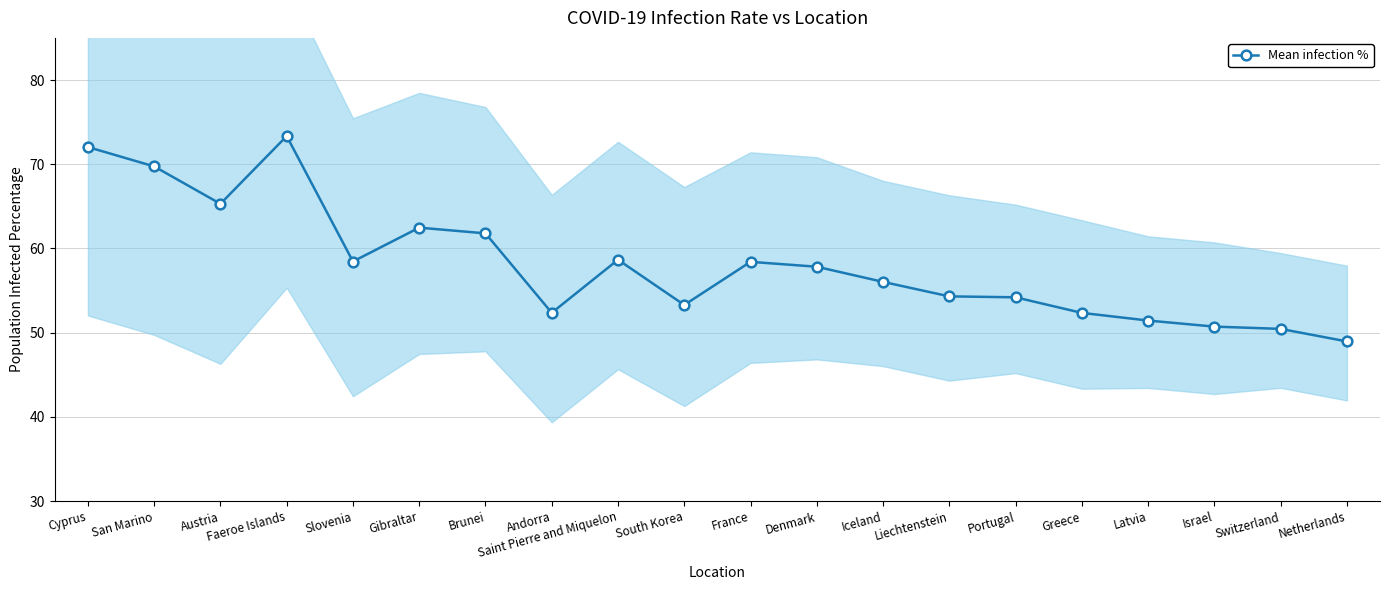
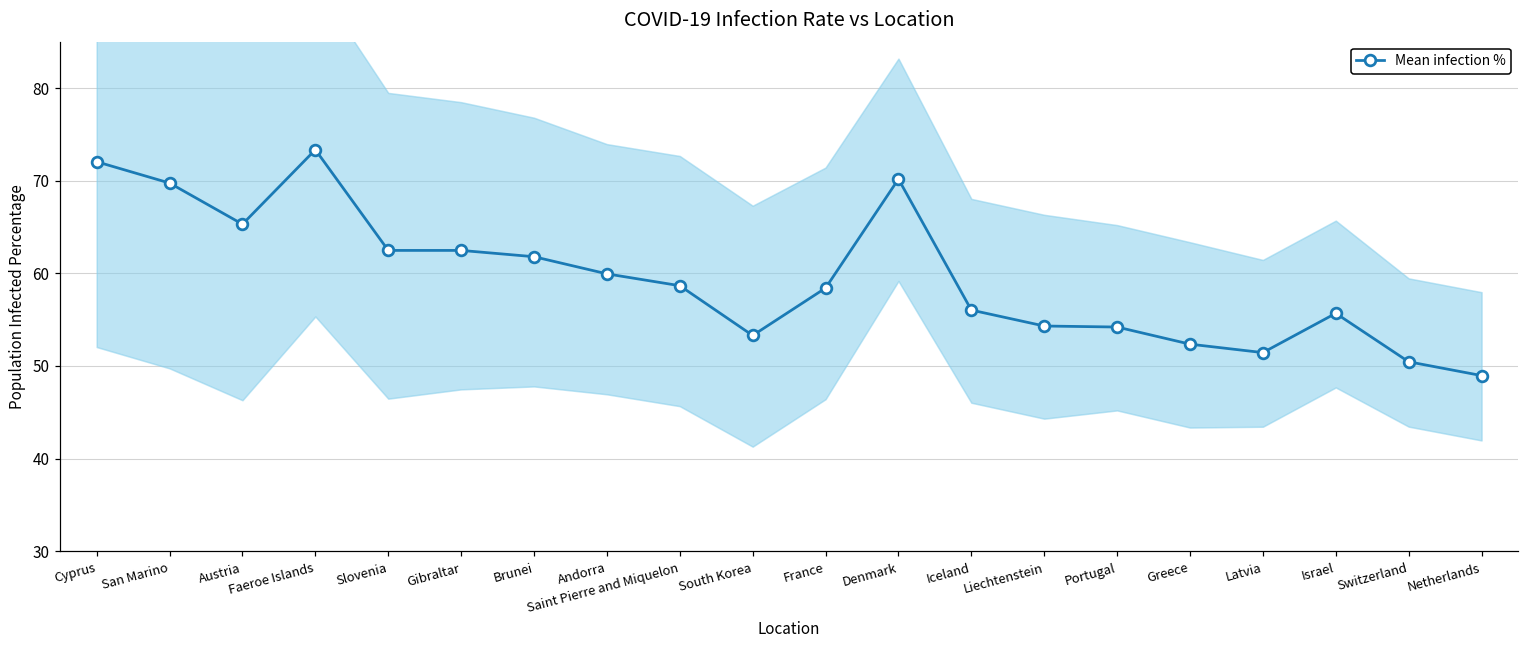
Mean infection %, Slovenia: 58 -> 62
Mean infection %, Andorra: 52 -> 60
Mean infection %, Denmark: 58 -> 70
Mean infection %, Israel: 51 -> 56
